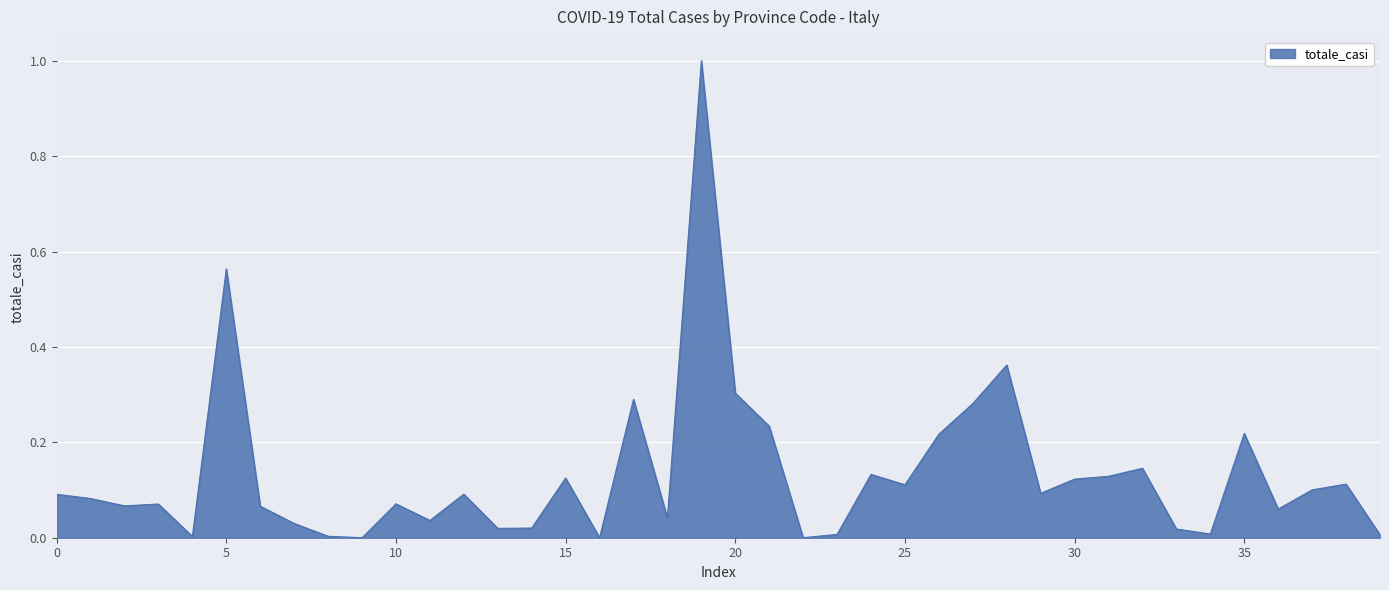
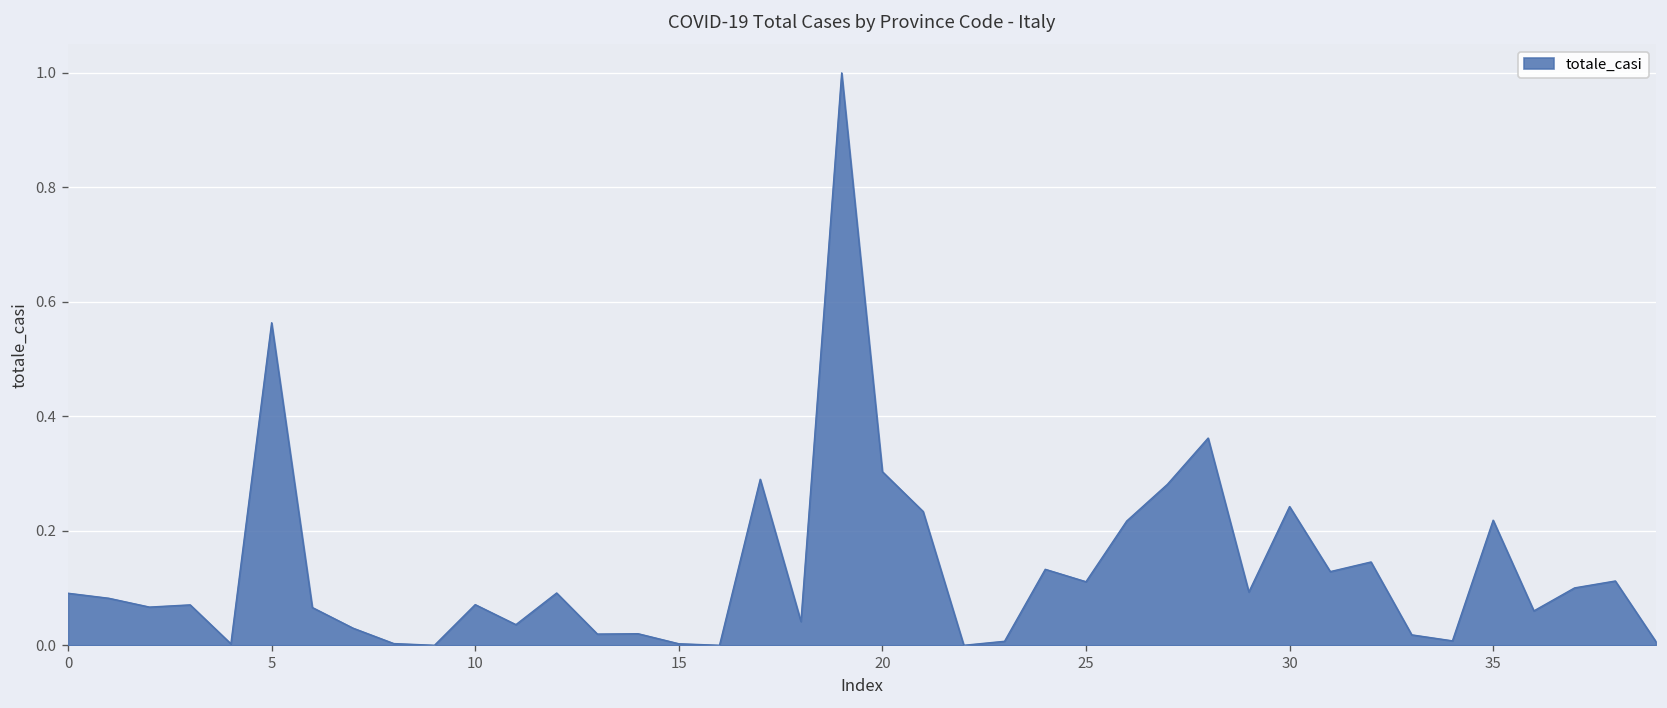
15: 0.13 -> 0.00
30: 0.12 -> 0.24
